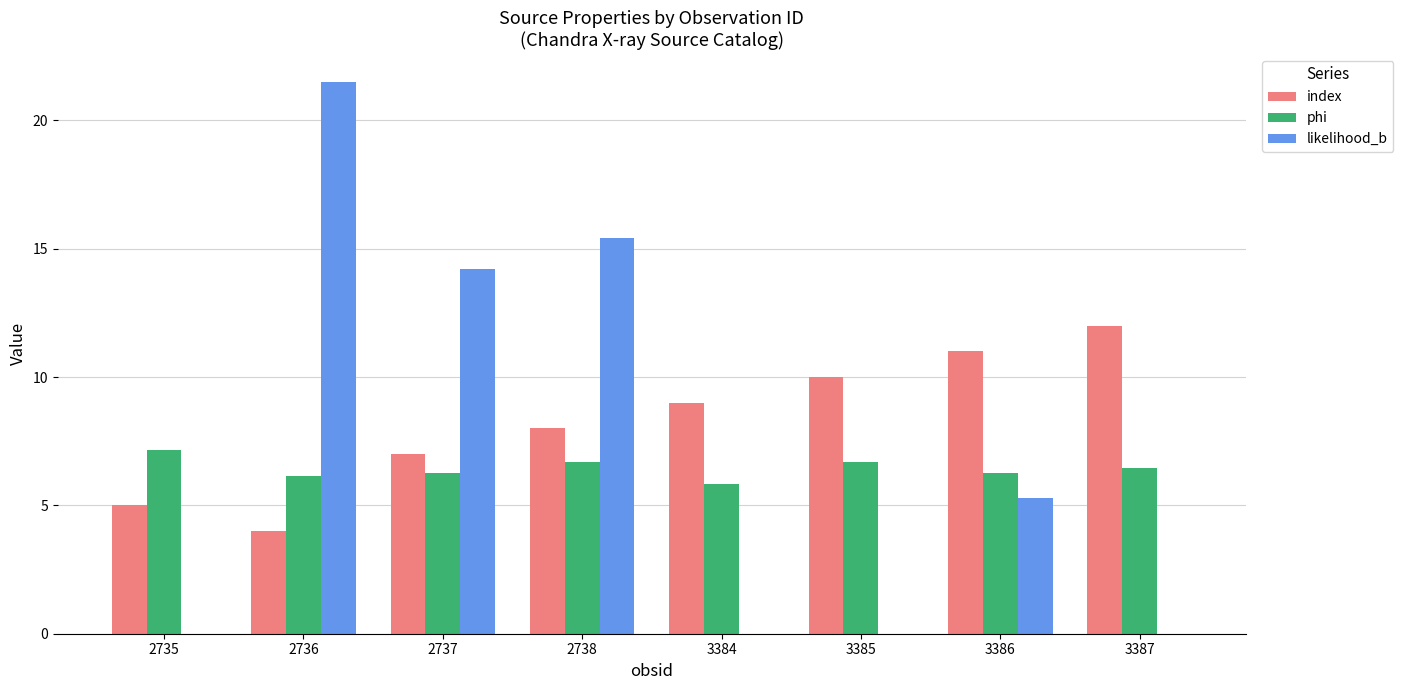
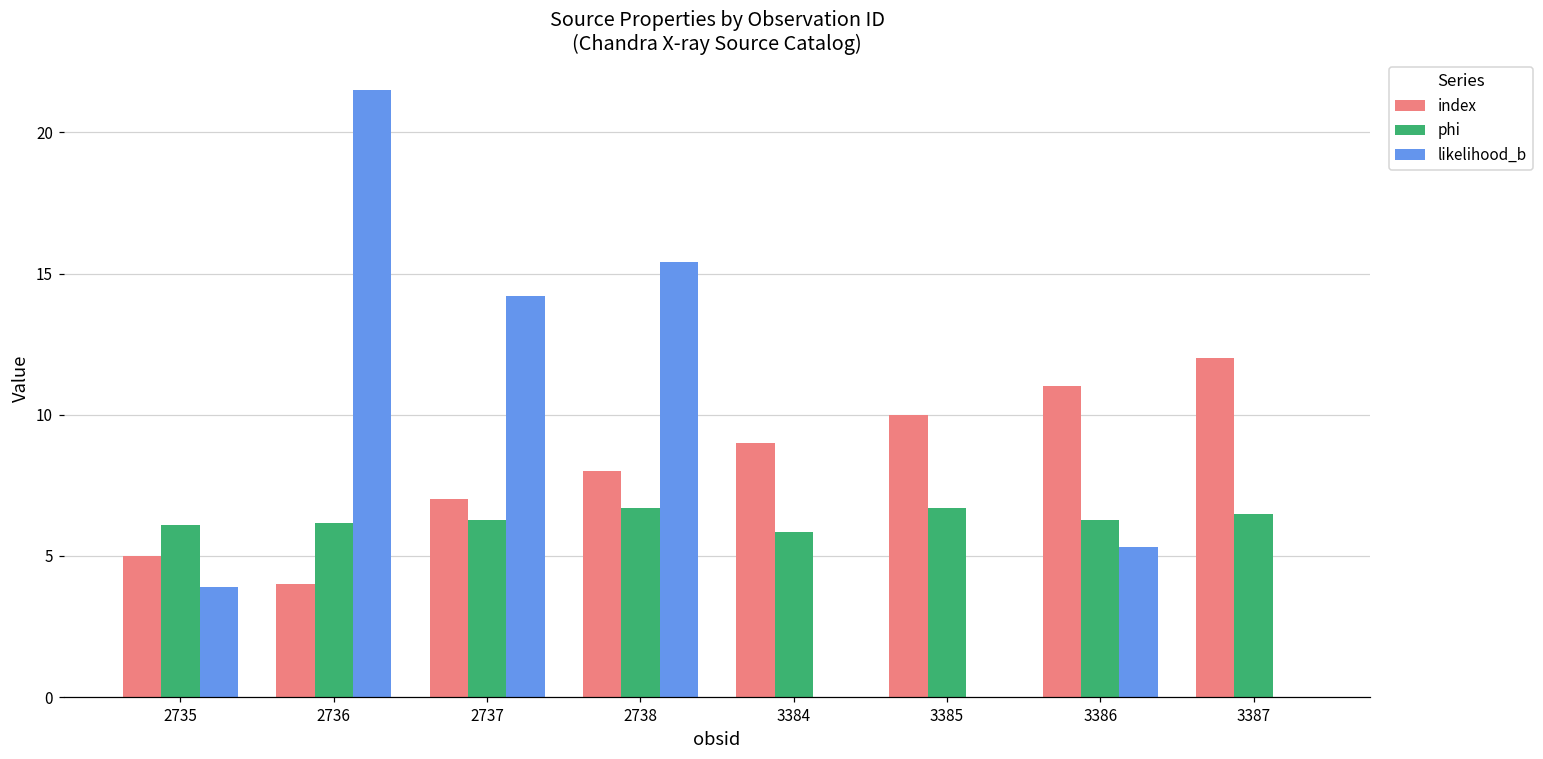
phi, 2735: 7.2 -> 6.1
likelihood_b, 2735: 0.0 -> 3.9
